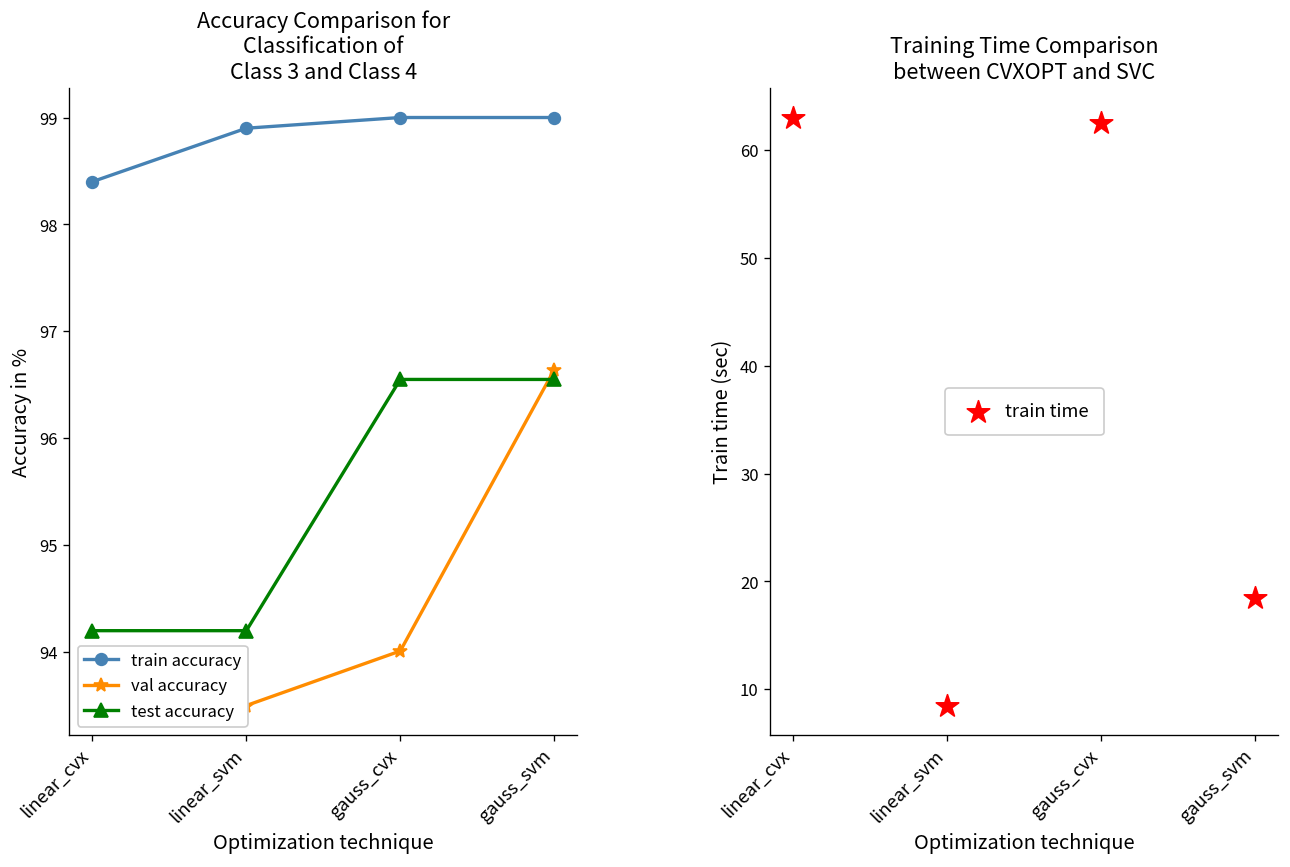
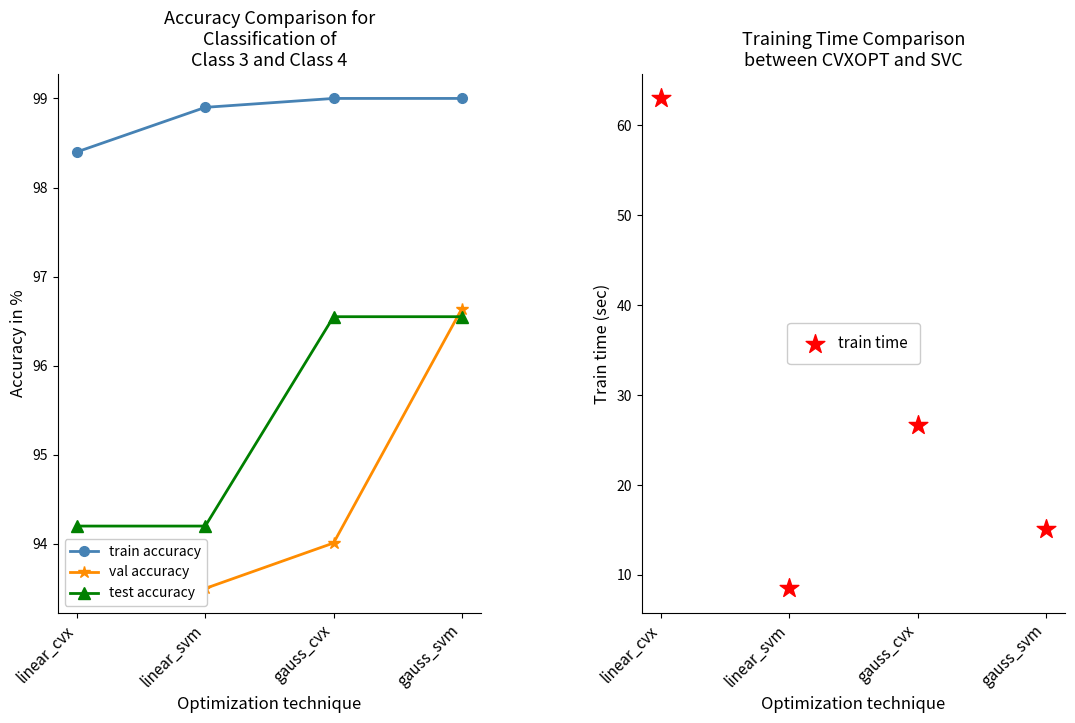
Training Time Comparison between CVXOPT and SVC, gauss_cvx: 63 -> 27
Training Time Comparison between CVXOPT and SVC, gauss_svm: 19 -> 15
